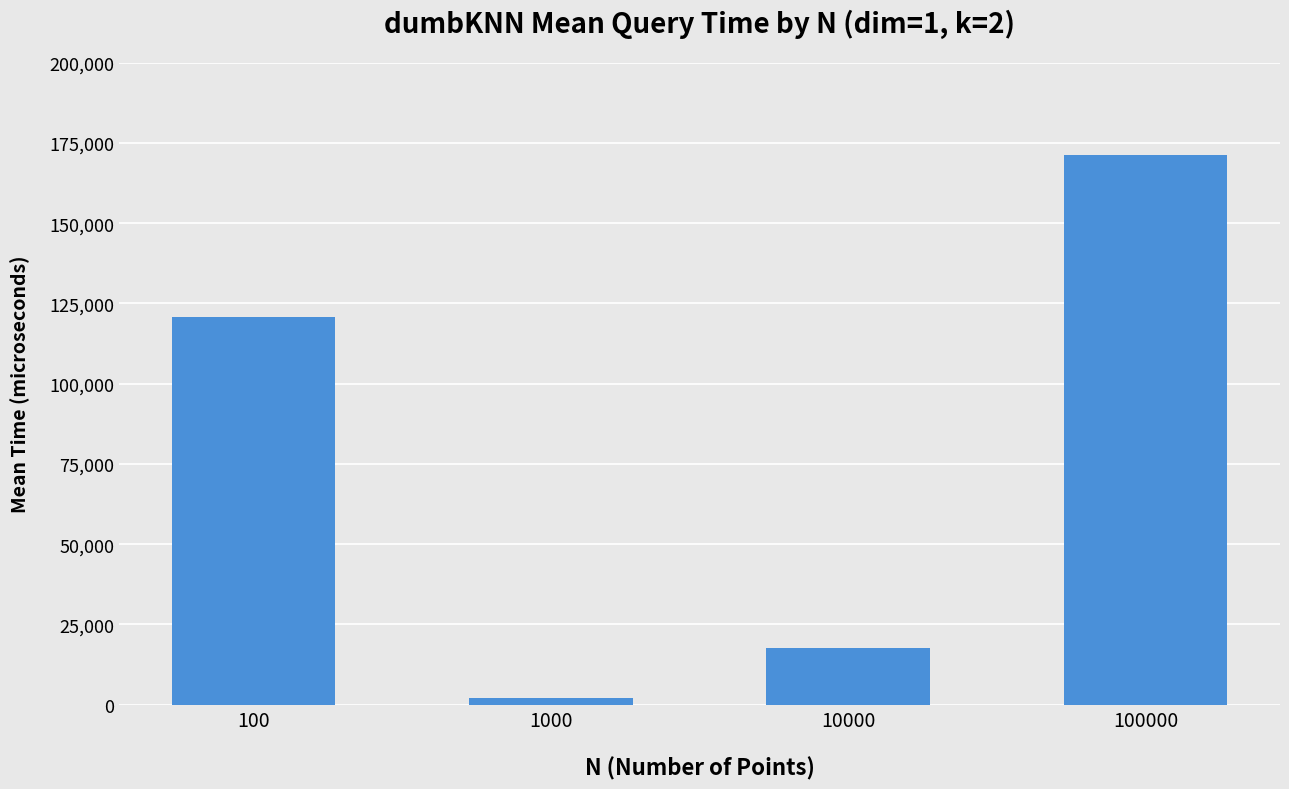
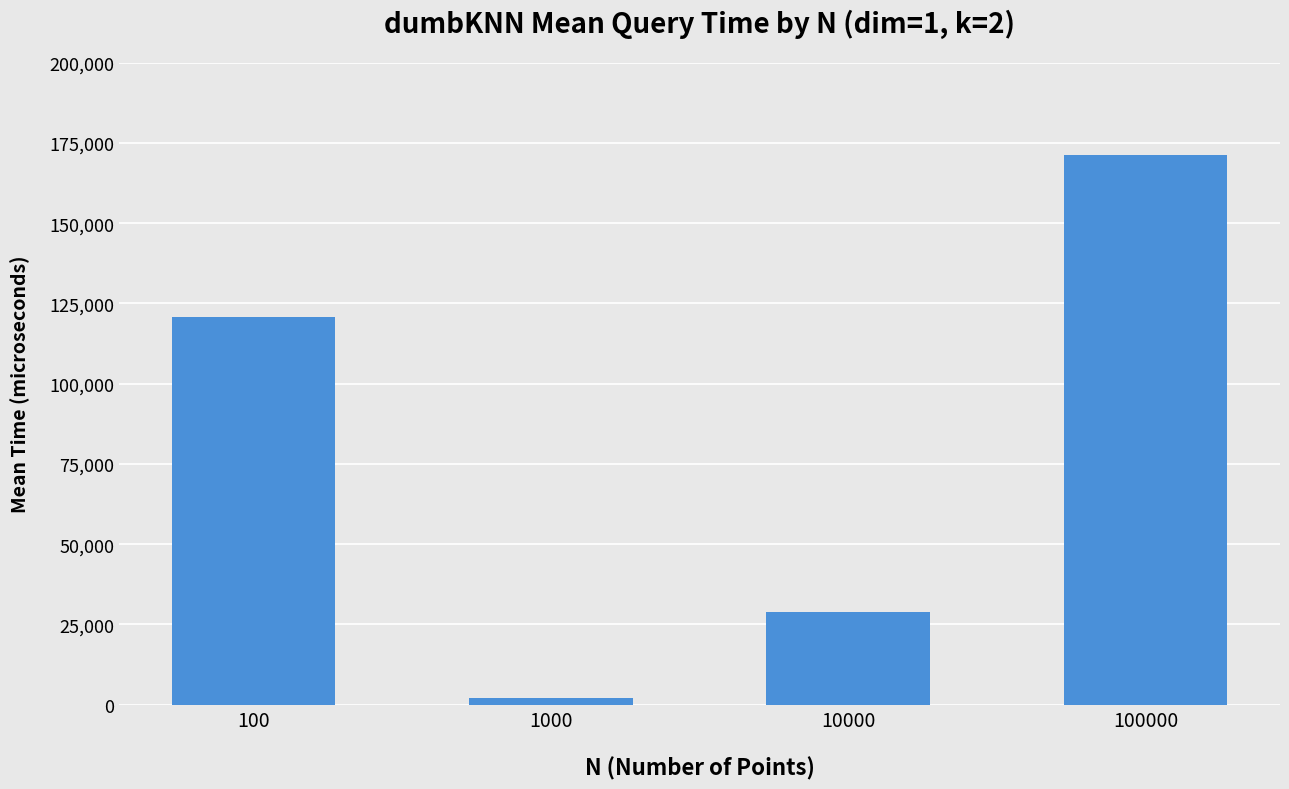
10000: 18,000 -> 29,000
